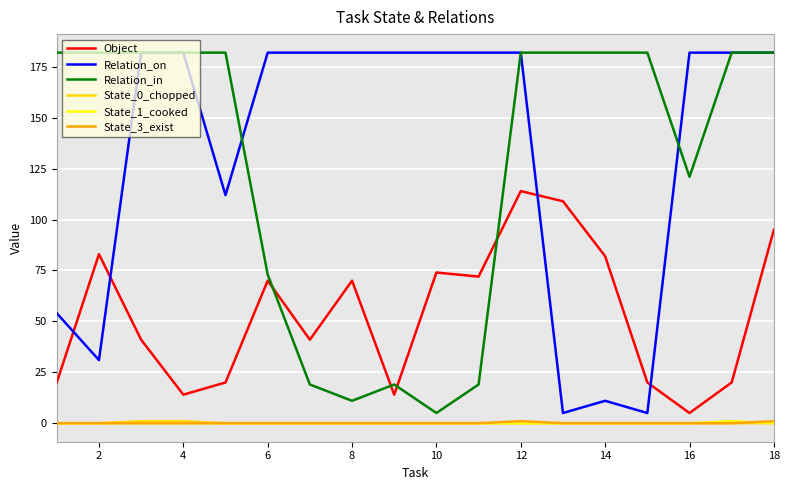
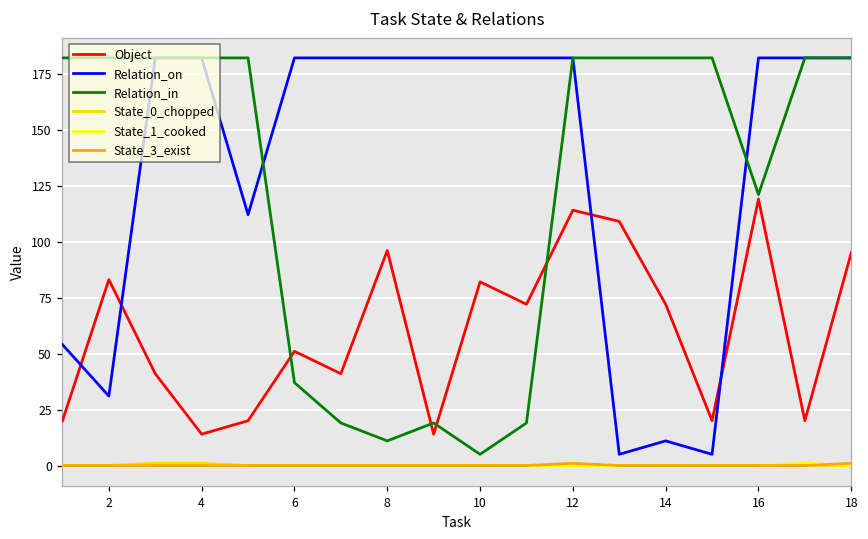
Object, 6: 70 -> 51
Relation_in, 6: 73 -> 37
Object, 8: 70 -> 96
Object, 10: 74 -> 82
Object, 14: 82 -> 72
Object, 16: 5 -> 119
